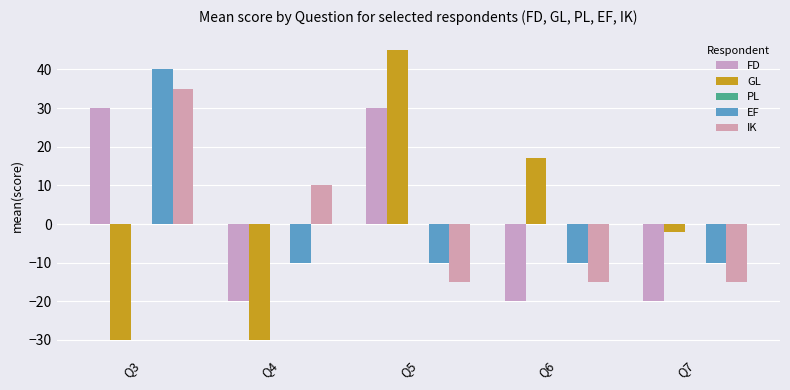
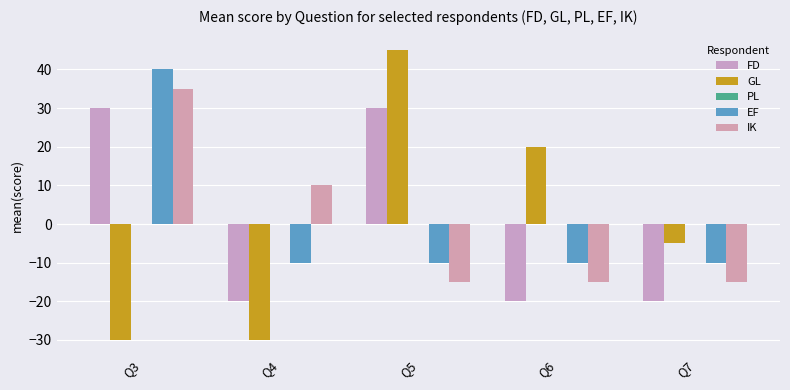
GL, Q6: 17 -> 20
GL, Q7: -2 -> -5
